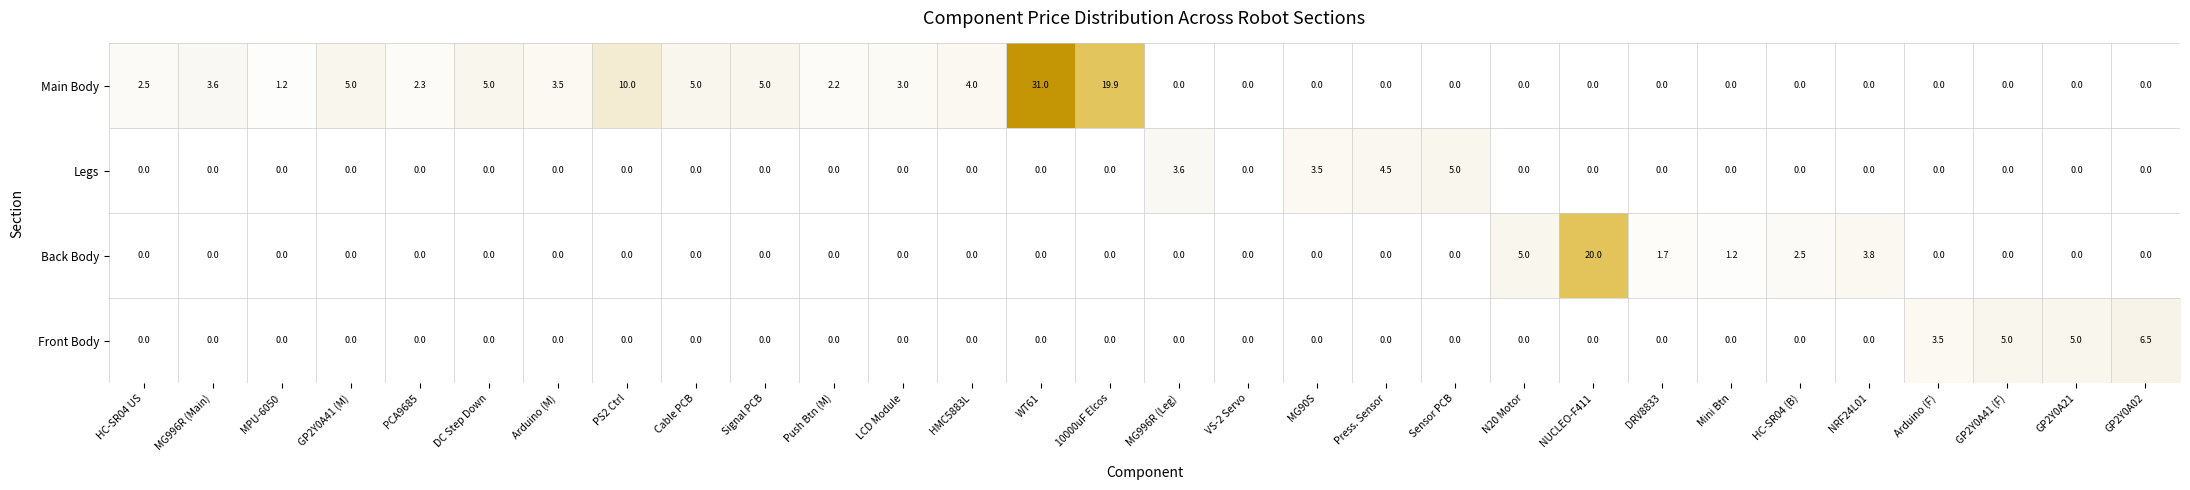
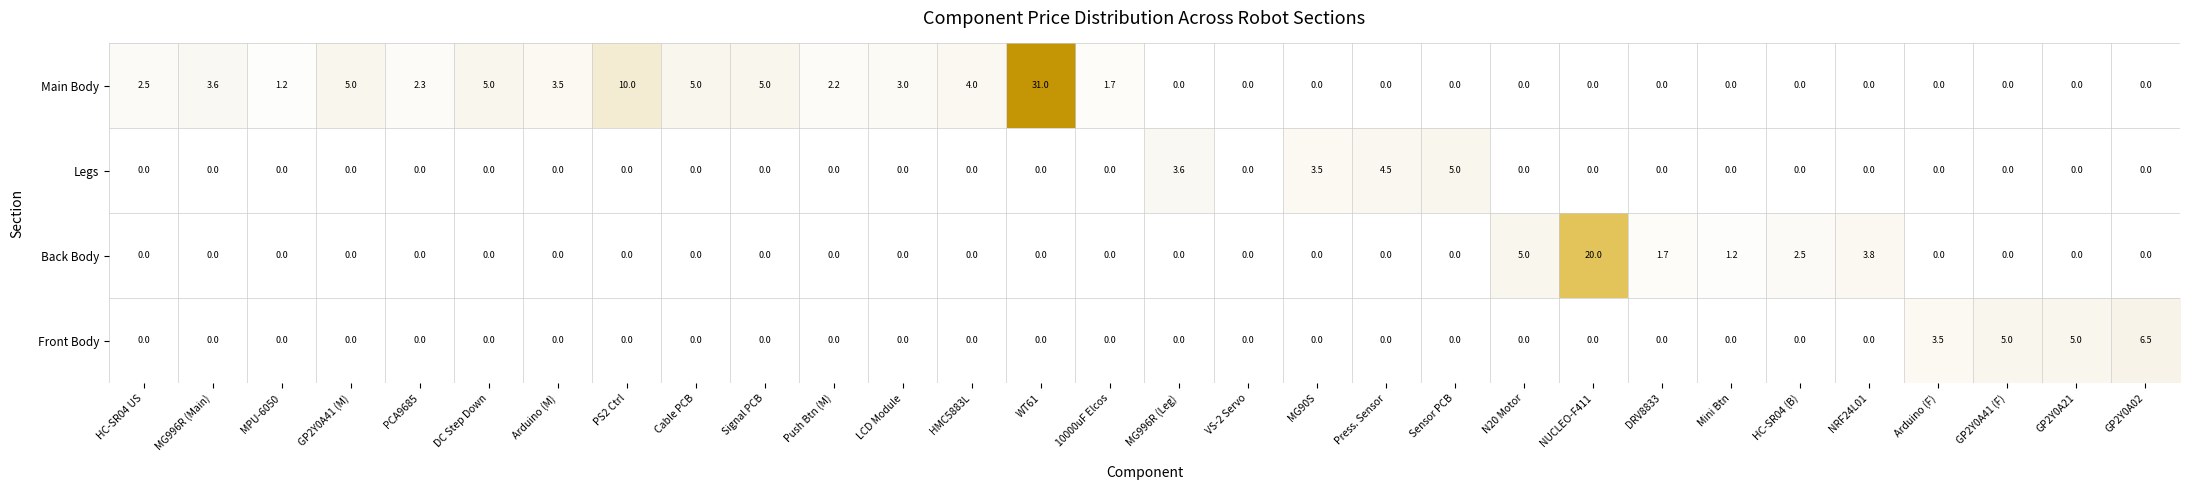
Main Body, 10000uF Elcos: 19.9 -> 1.7
